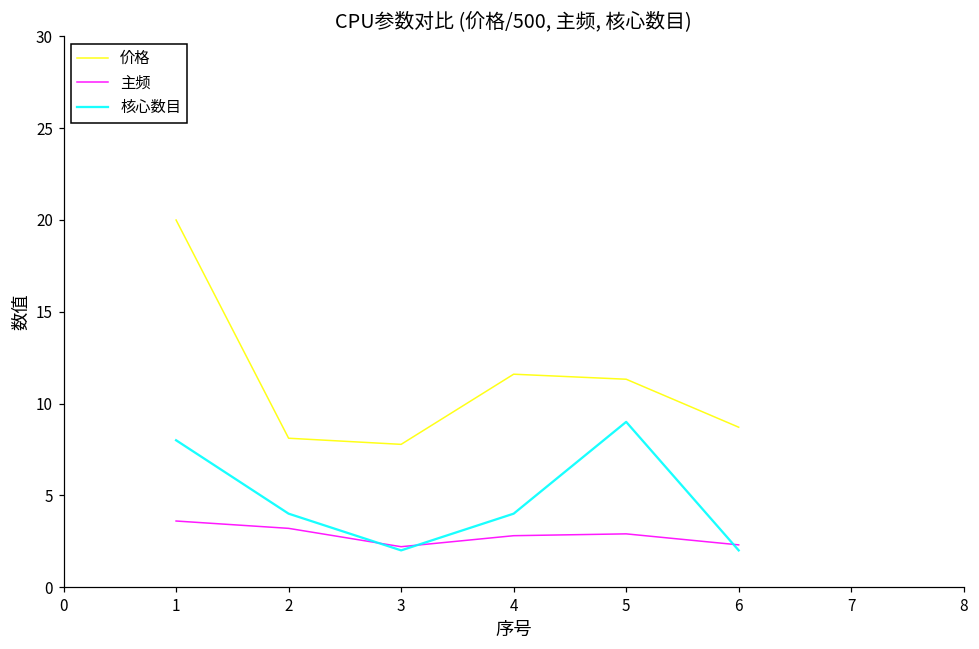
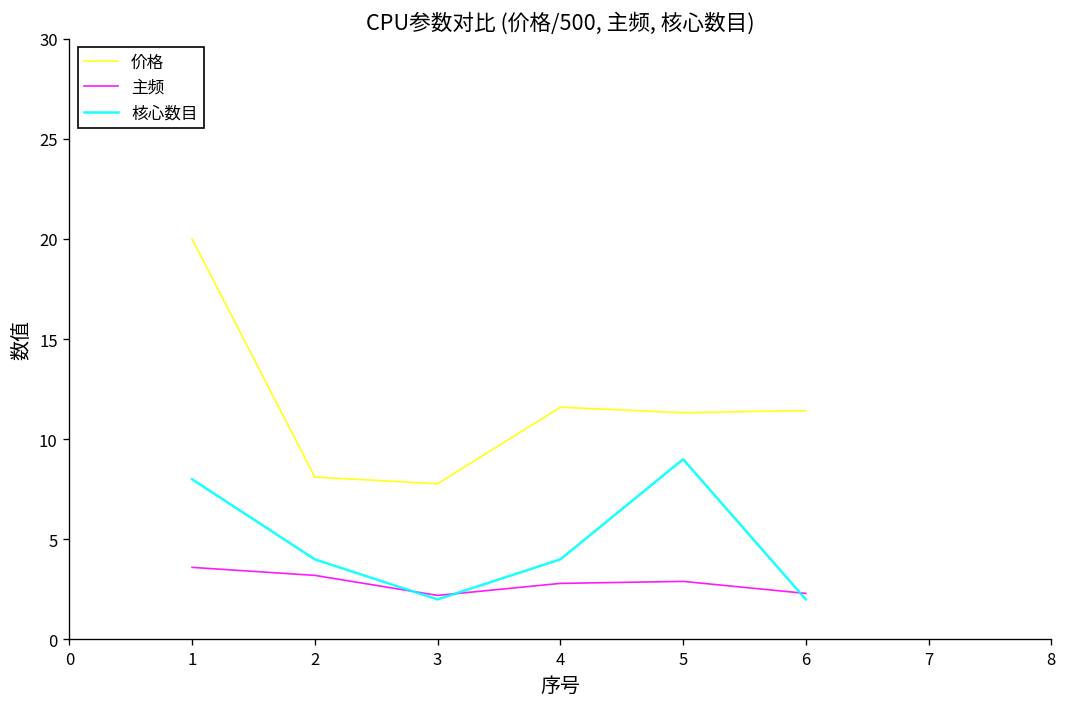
价格, 6: 8.7 -> 11.4
